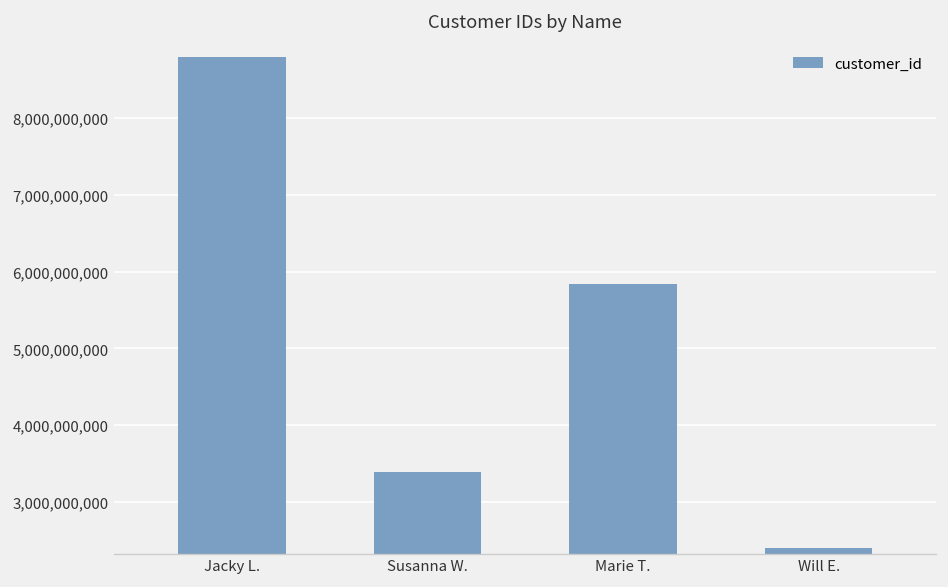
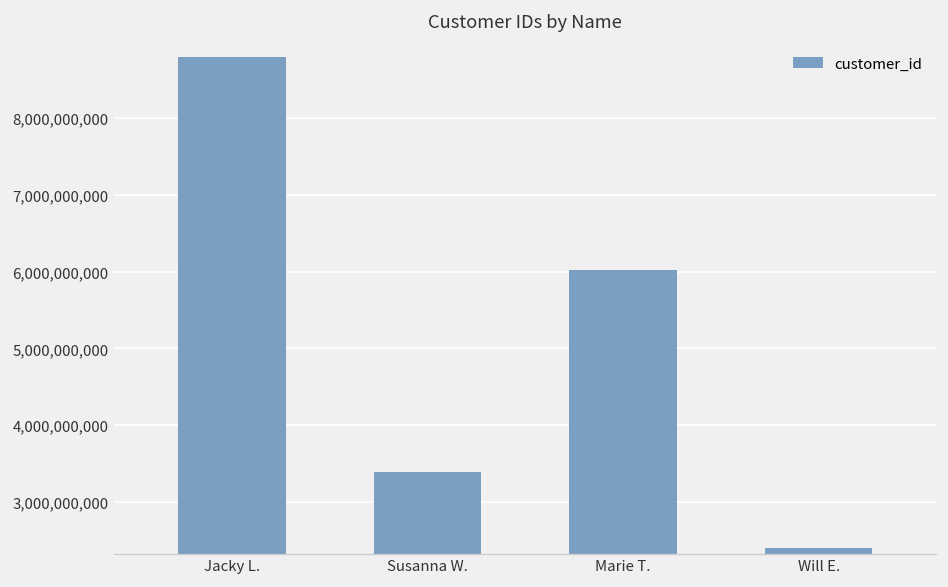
Marie T.: 5,800,000,000 -> 6,000,000,000
